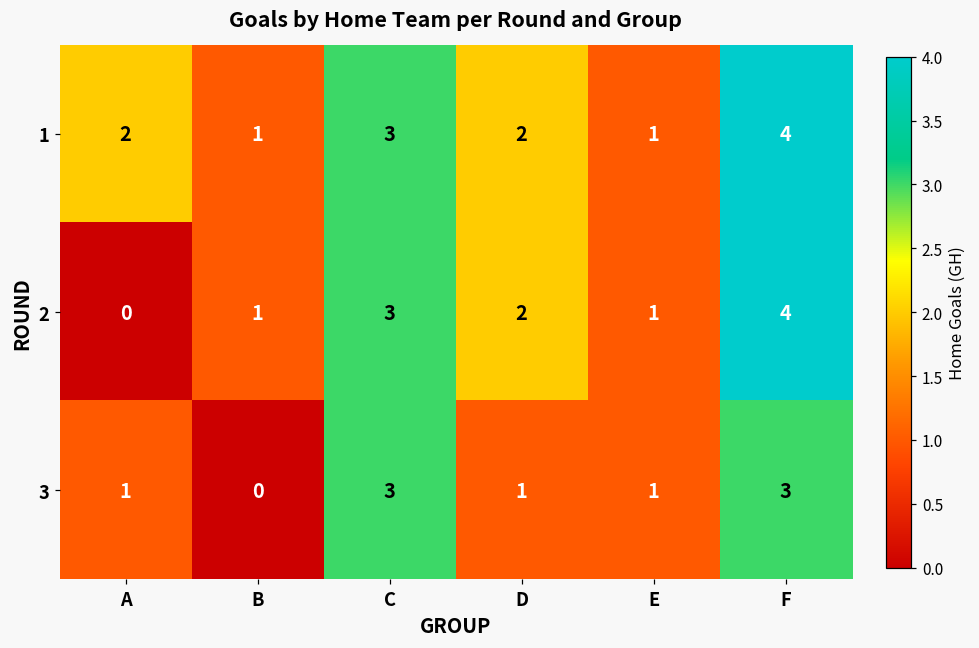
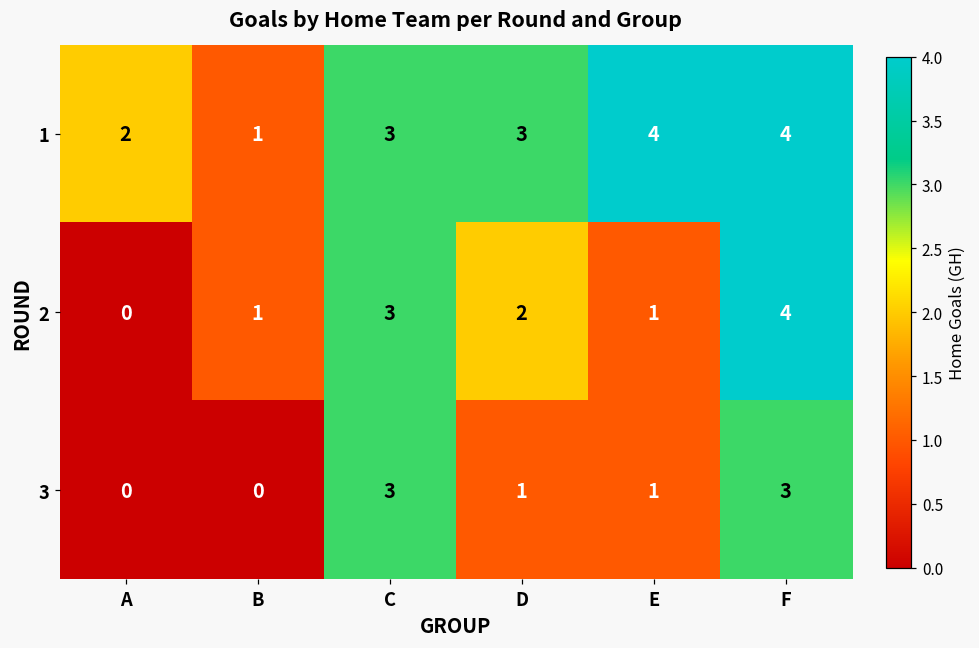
1, D: 2 -> 3
1, E: 1 -> 4
3, A: 1 -> 0
